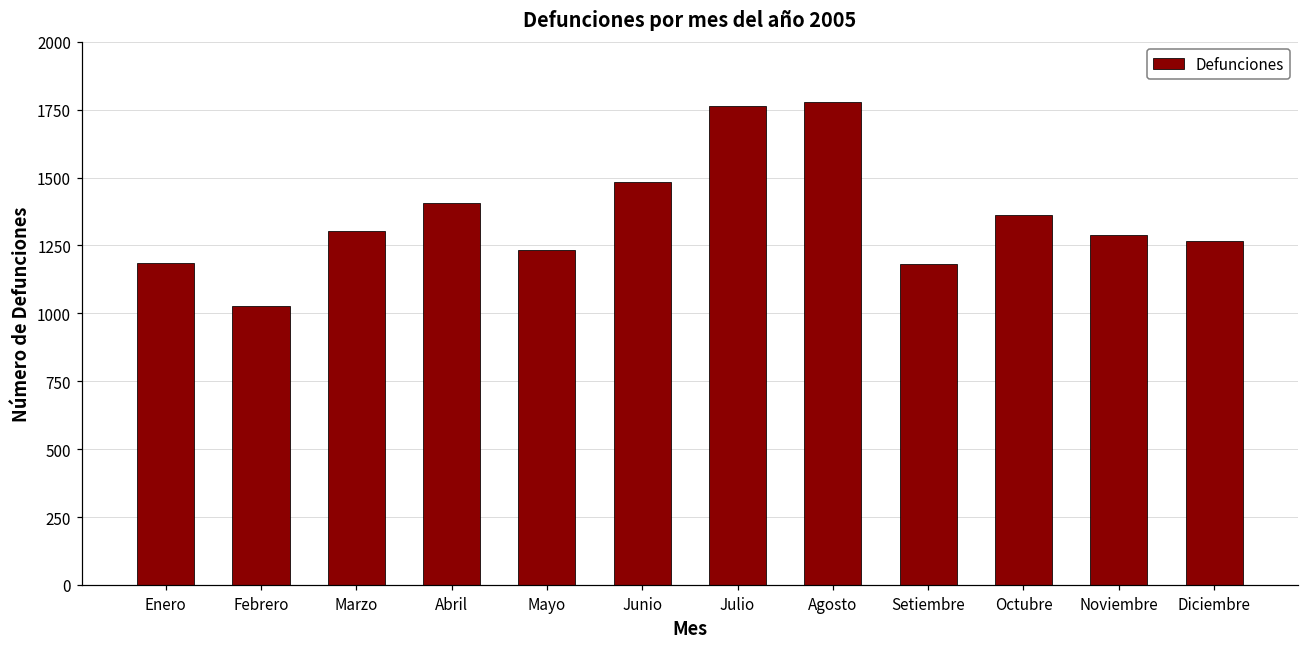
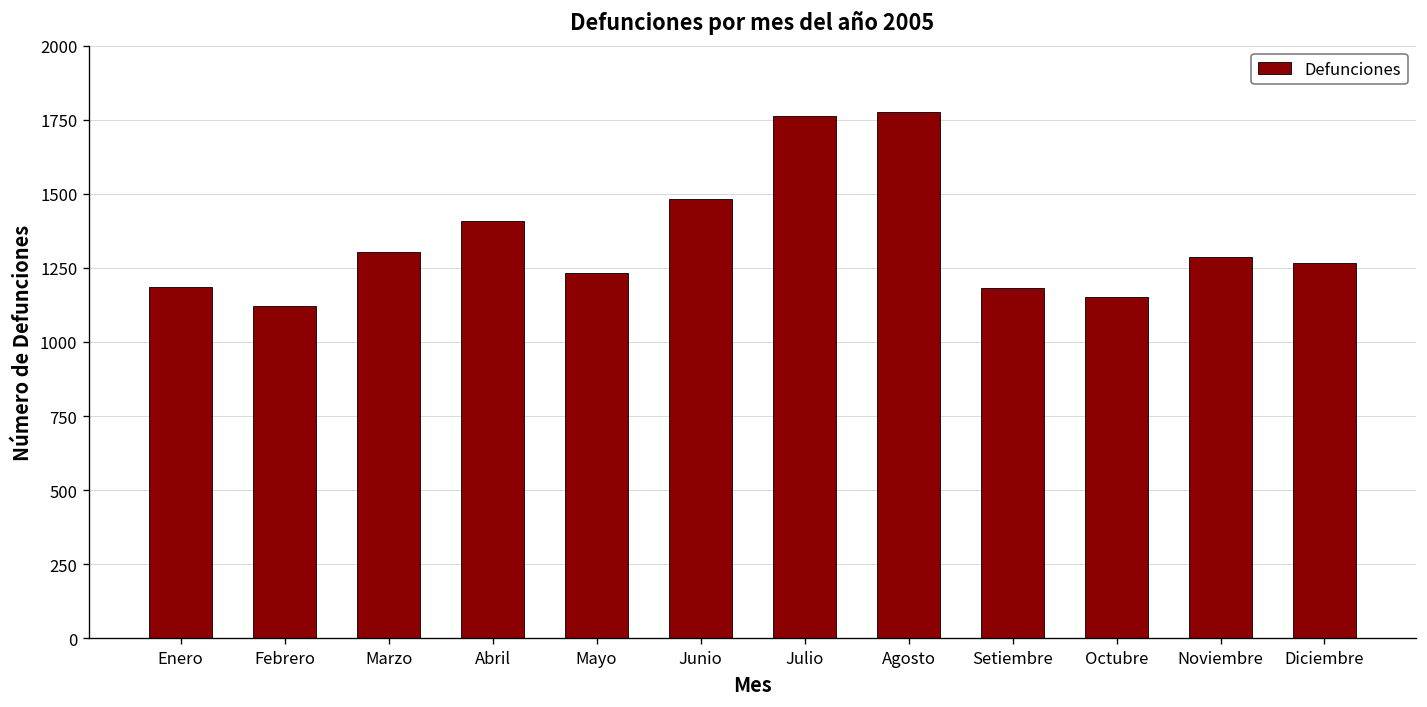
Febrero: 1030 -> 1120
Octubre: 1360 -> 1150
